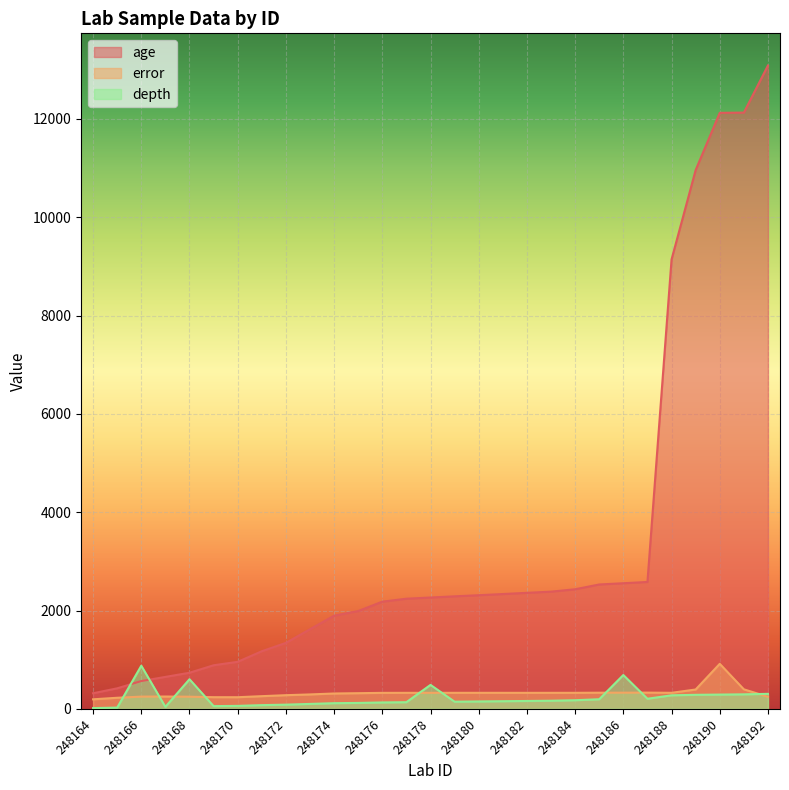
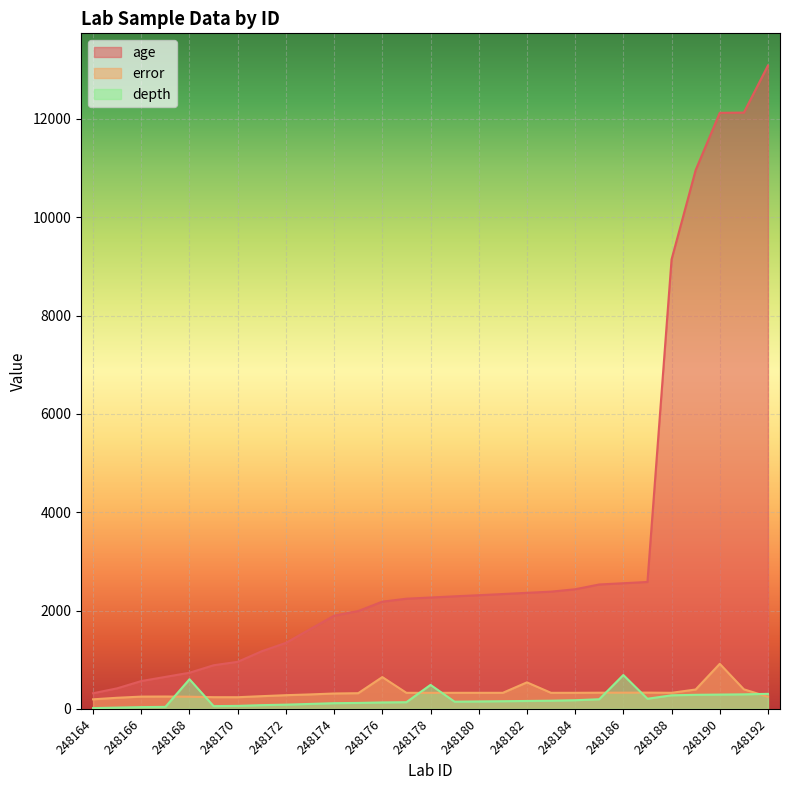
depth, 248166: 900 -> 0
error, 248176: 300 -> 600
error, 248182: 300 -> 500
